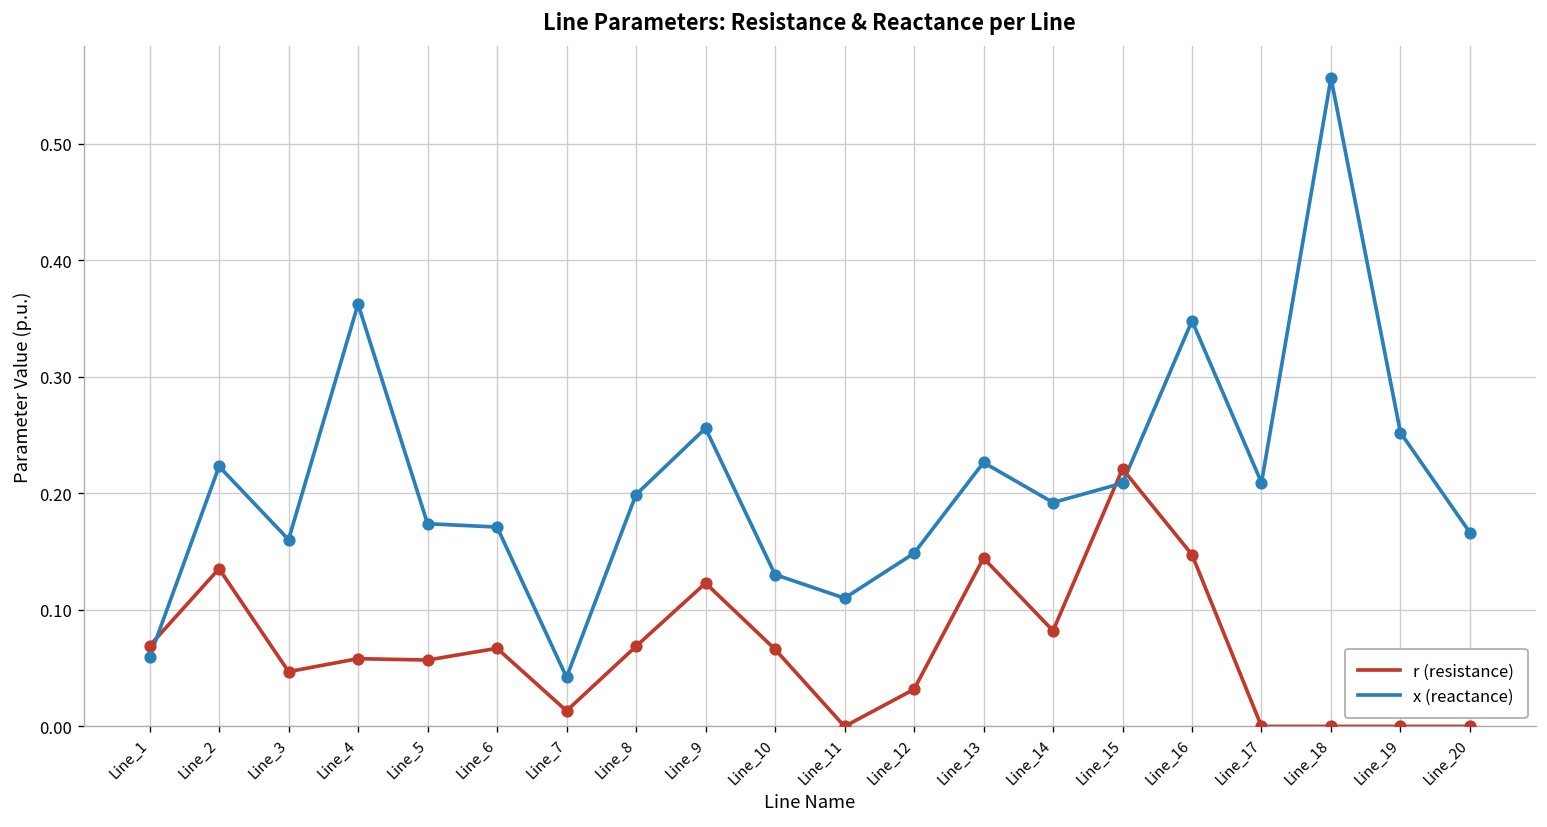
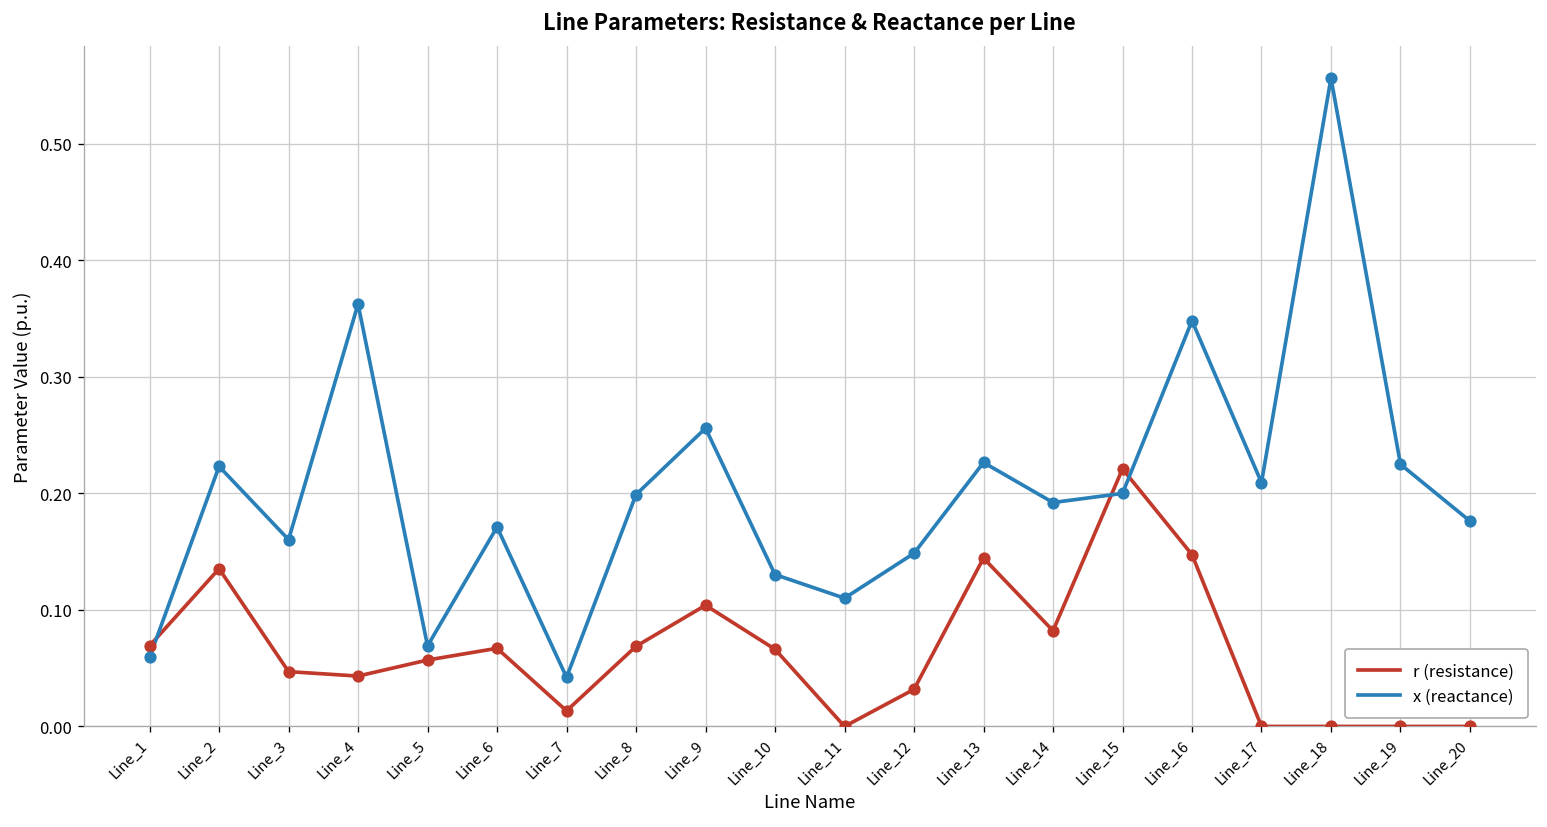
r (resistance), Line_4: 0.06 -> 0.04
x (reactance), Line_5: 0.17 -> 0.07
r (resistance), Line_9: 0.12 -> 0.10
x (reactance), Line_15: 0.21 -> 0.20
x (reactance), Line_19: 0.25 -> 0.22
x (reactance), Line_20: 0.17 -> 0.18
